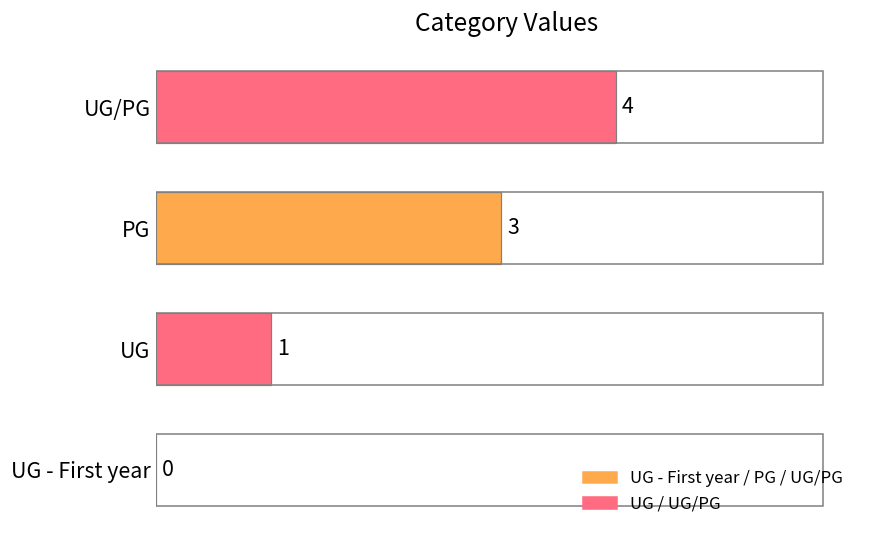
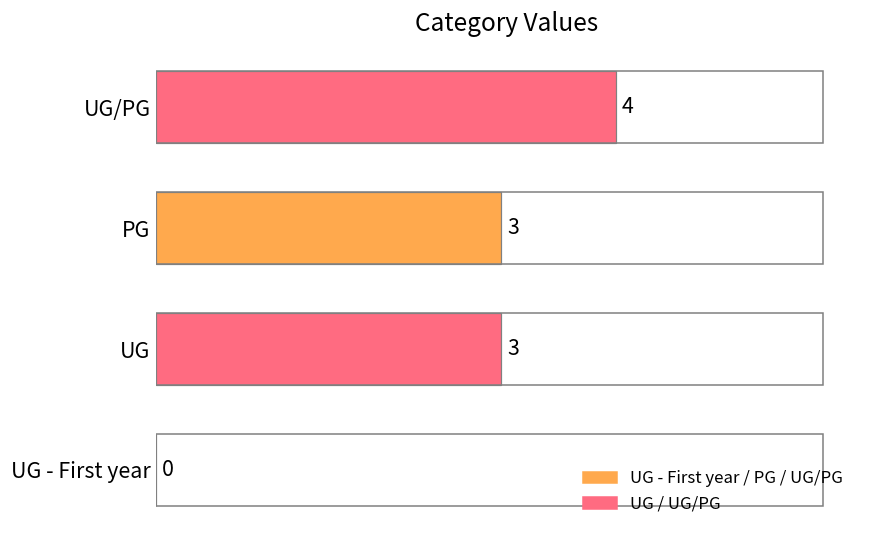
UG: 1 -> 3
